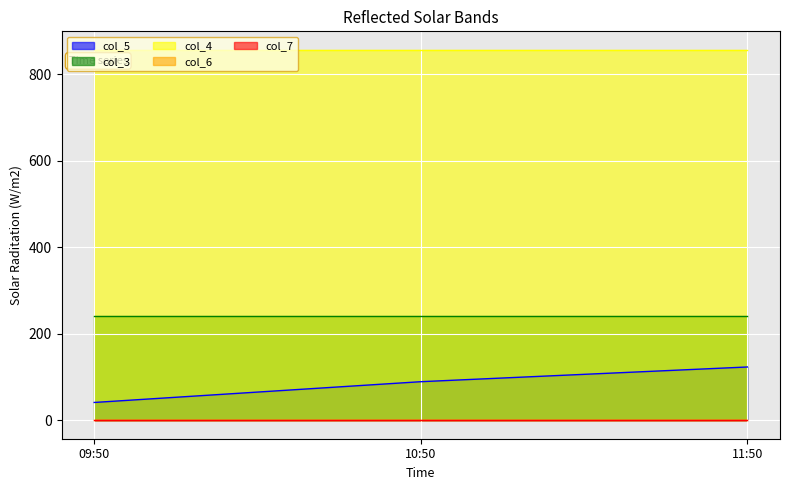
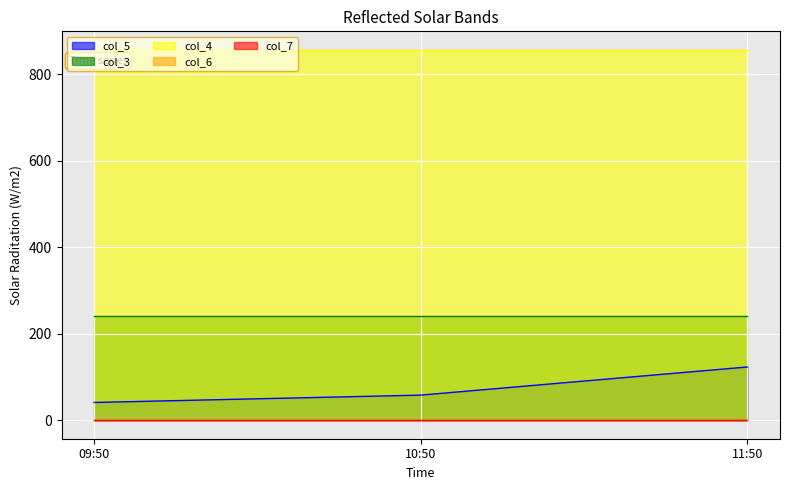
col_5, 10:50: 90 -> 60
